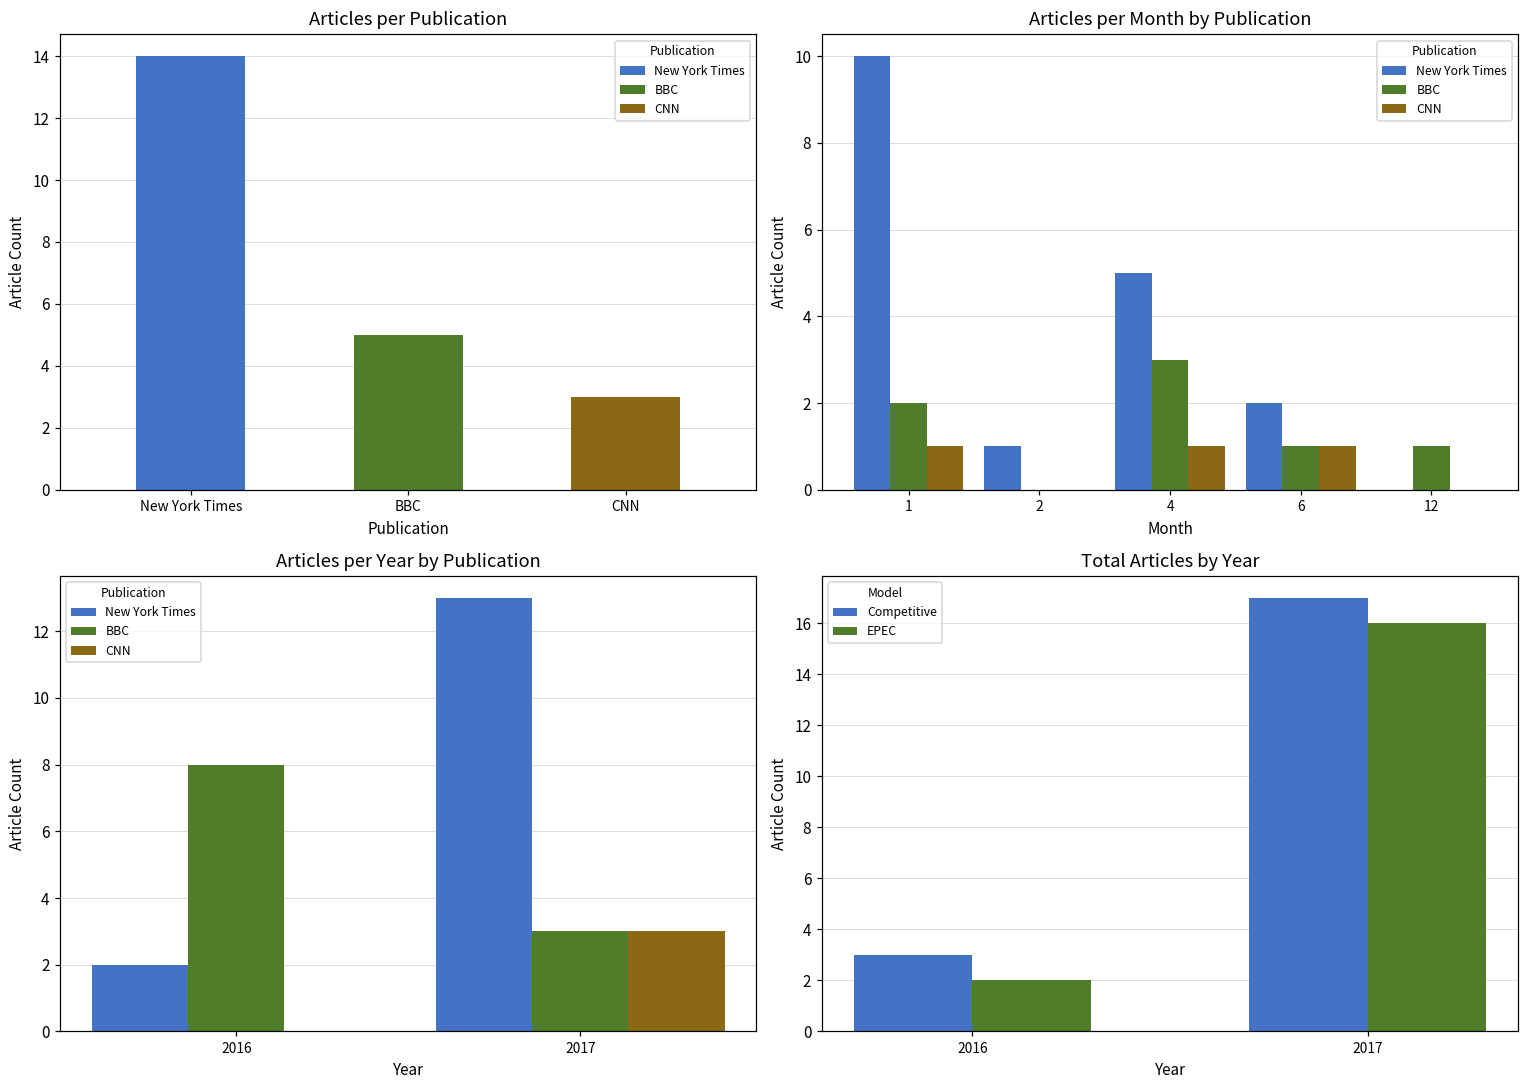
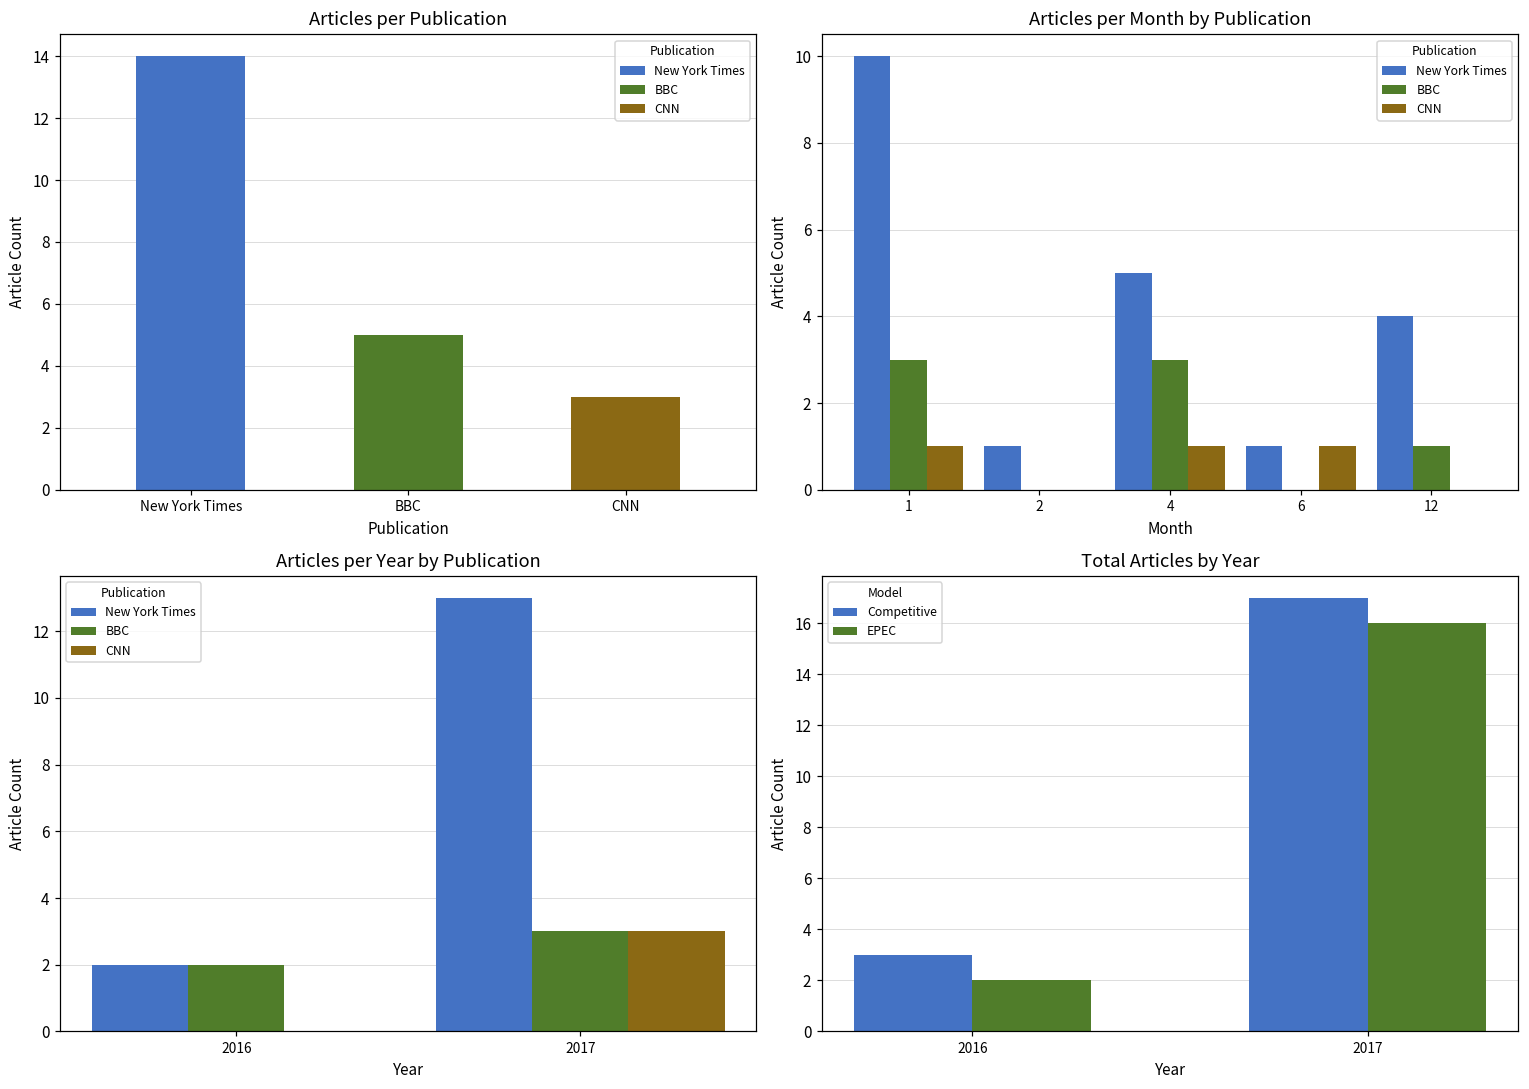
Articles per Month by Publication, BBC, 1: 2 -> 3
Articles per Month by Publication, New York Times, 6: 2 -> 1
Articles per Month by Publication, BBC, 6: 1 -> 0
Articles per Month by Publication, New York Times, 12: 0 -> 4
Articles per Year by Publication, BBC, 2016: 8 -> 2
